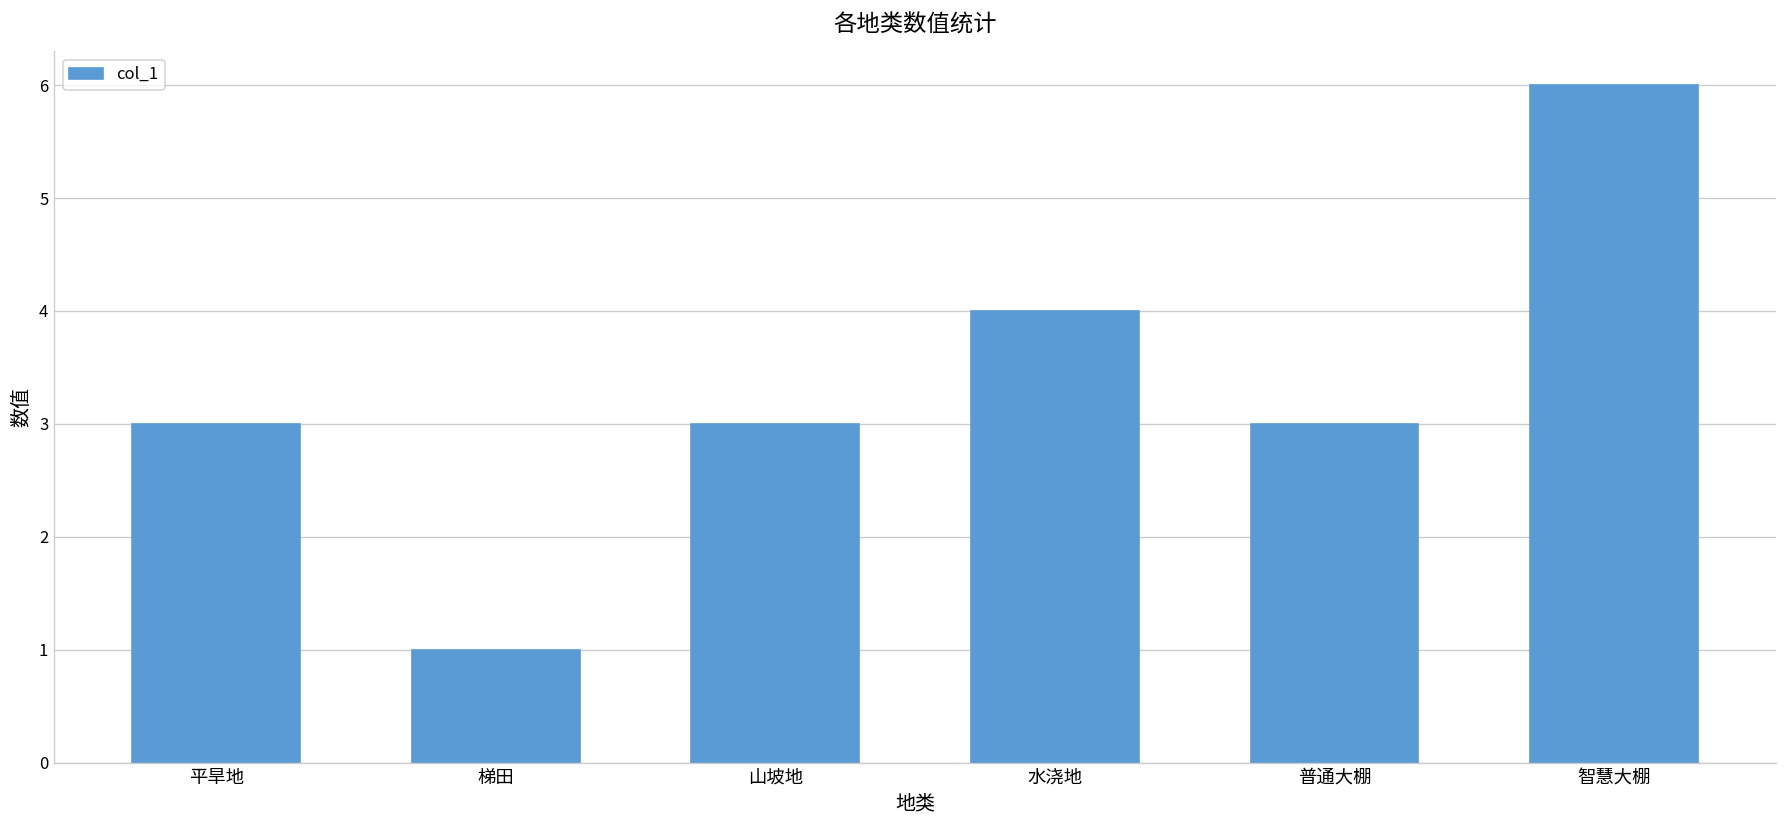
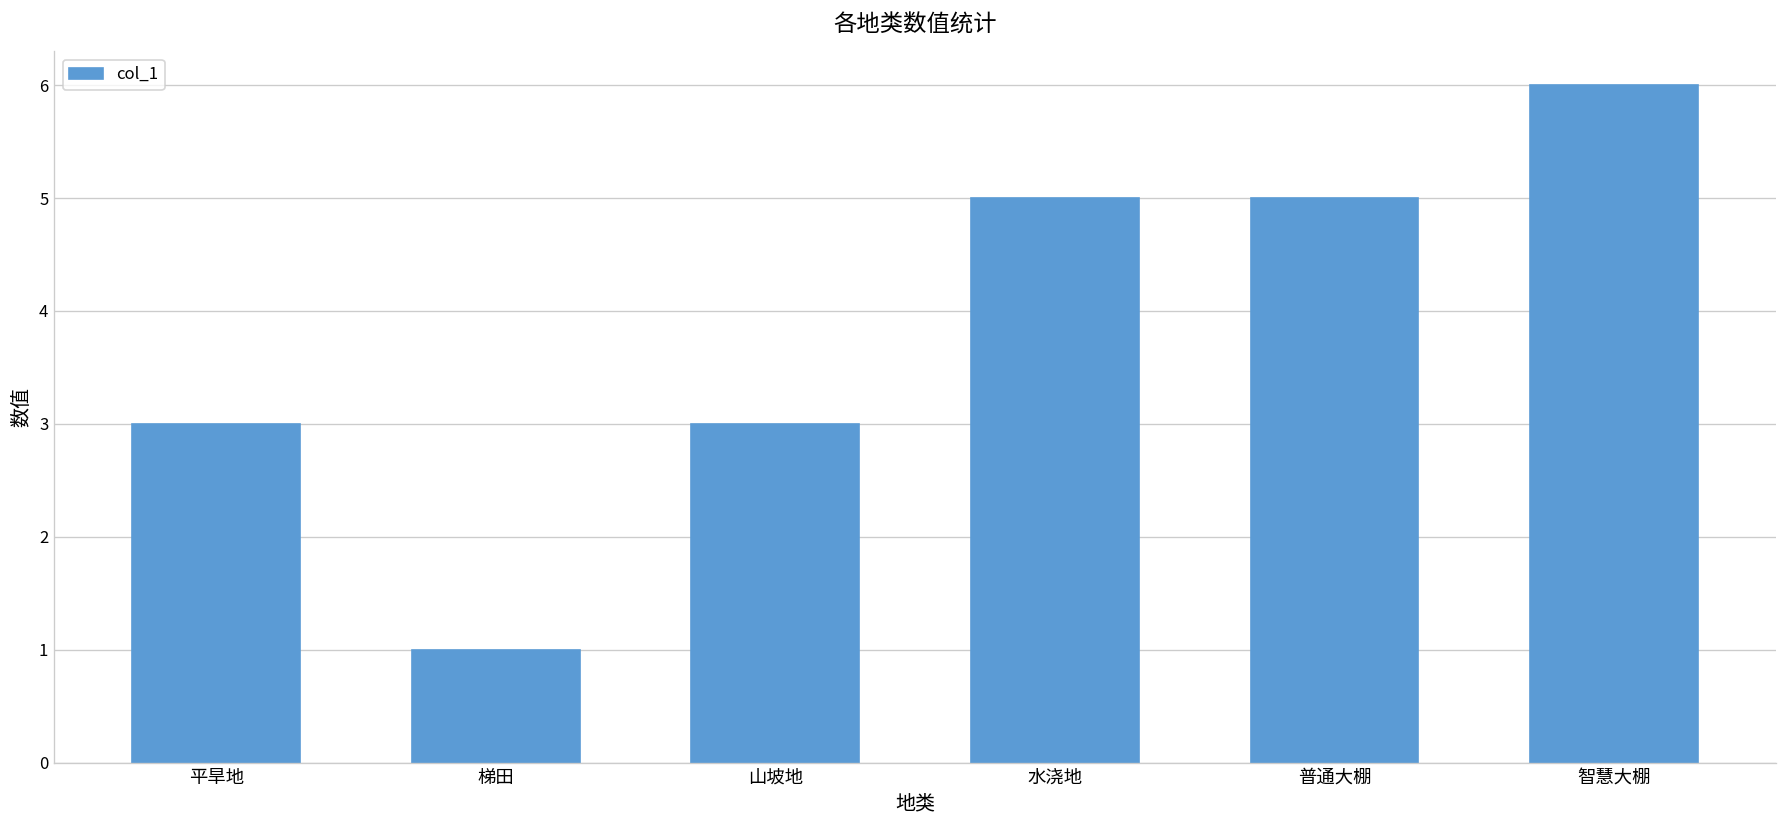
水浇地: 4 -> 5
普通大棚: 3 -> 5
